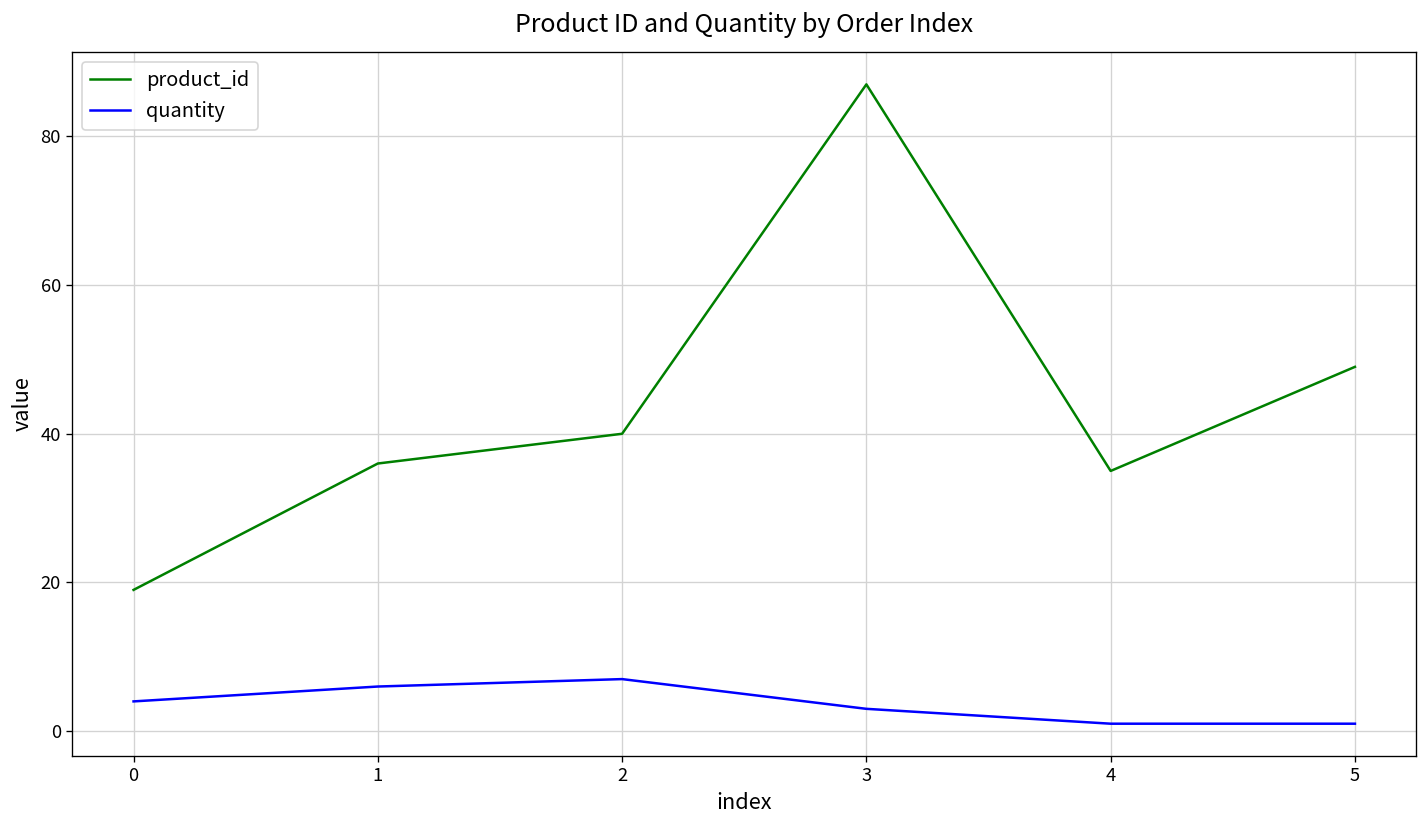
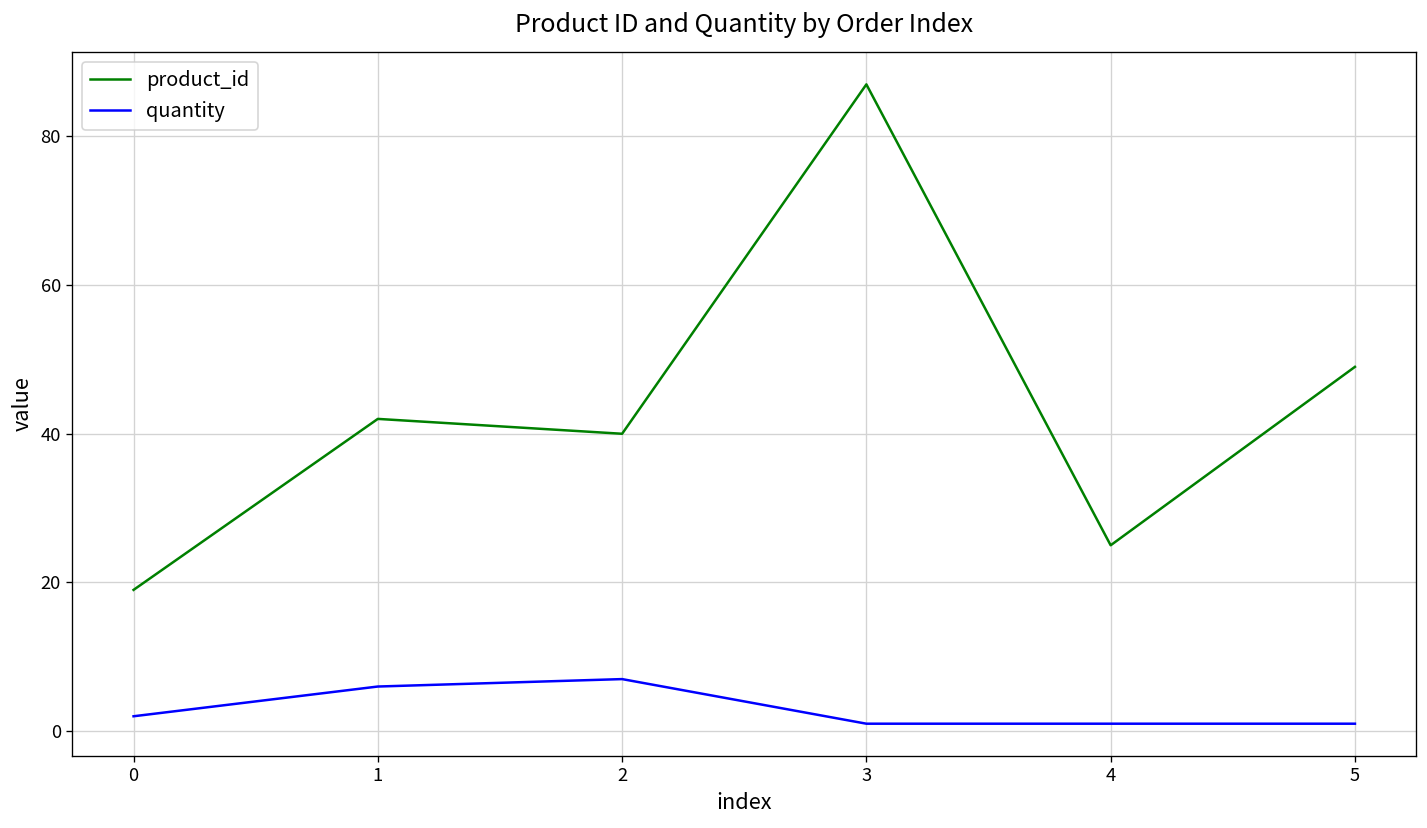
quantity, 0: 4 -> 2
product_id, 1: 36 -> 42
quantity, 3: 3 -> 1
product_id, 4: 35 -> 25
